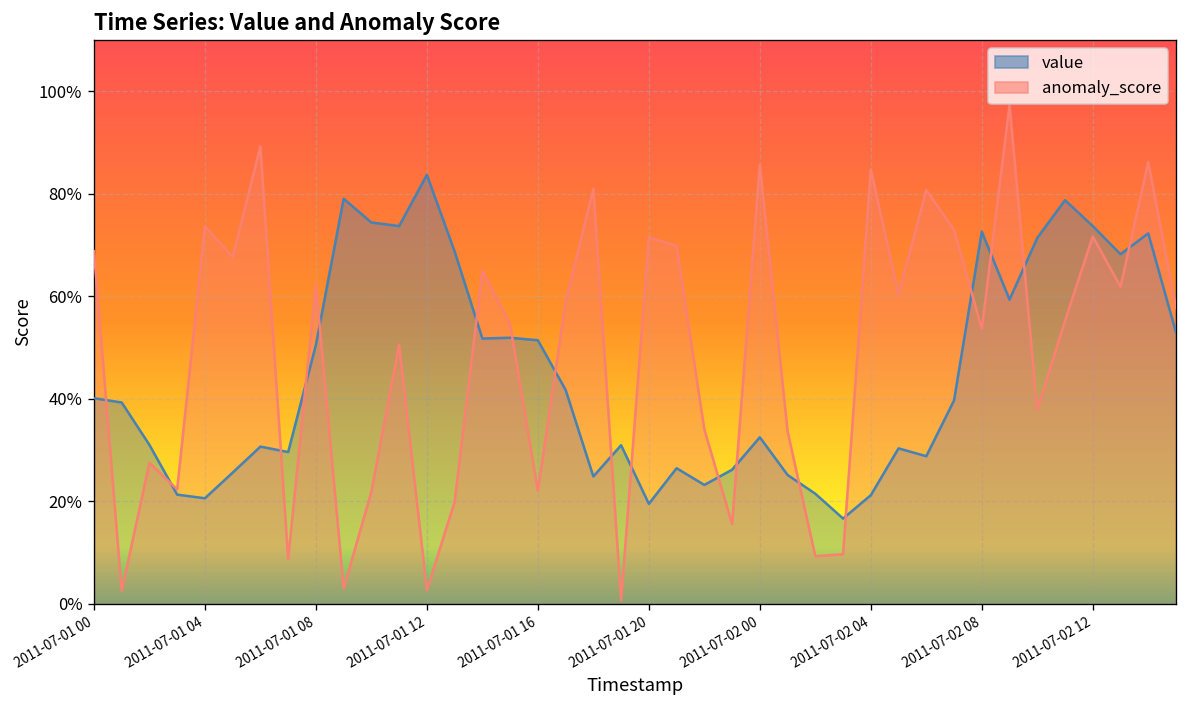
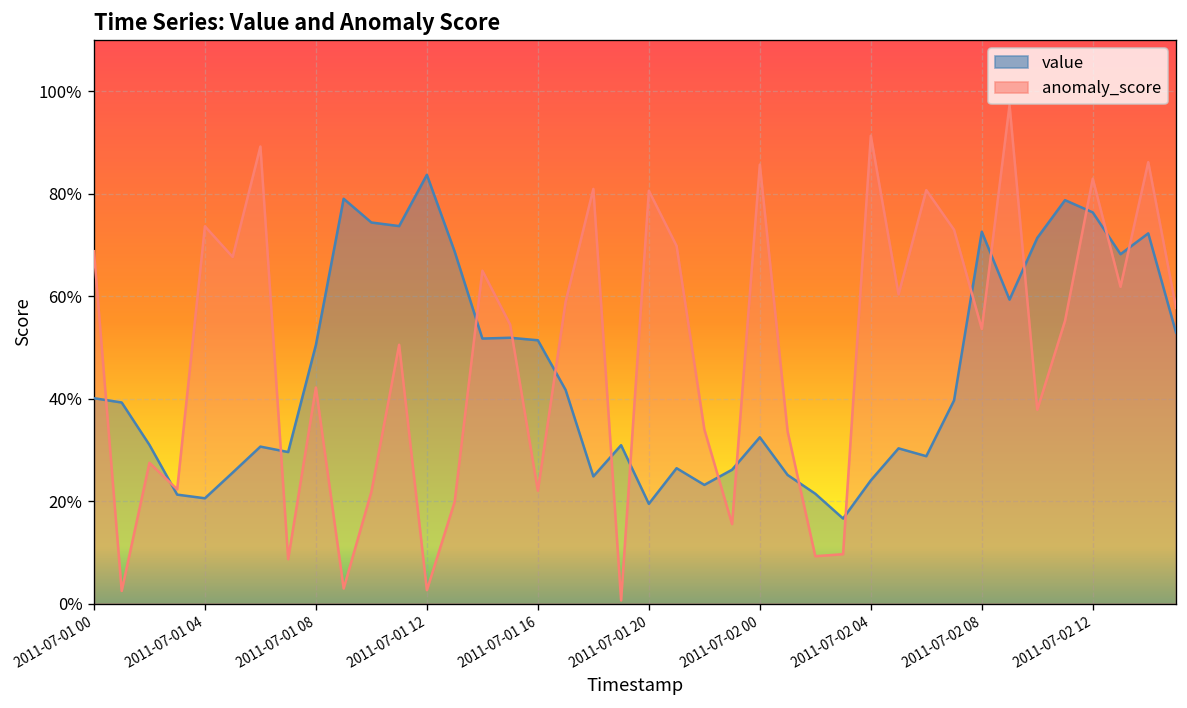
anomaly_score, 2011-07-01 08: 62% -> 42%
anomaly_score, 2011-07-01 20: 71% -> 81%
value, 2011-07-02 04: 21% -> 24%
anomaly_score, 2011-07-02 04: 85% -> 91%
value, 2011-07-02 12: 74% -> 76%
anomaly_score, 2011-07-02 12: 72% -> 83%
